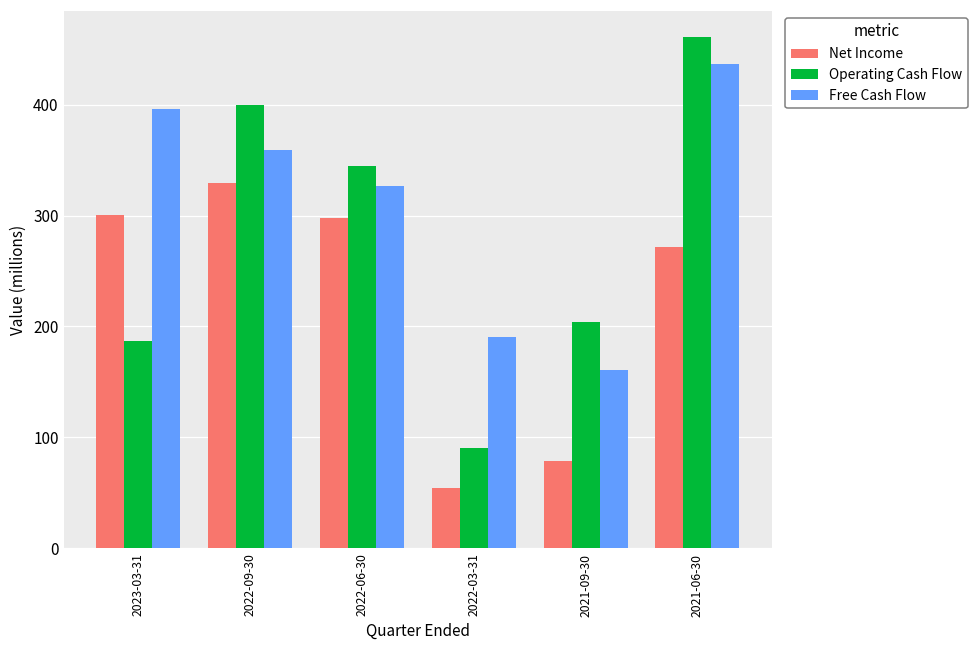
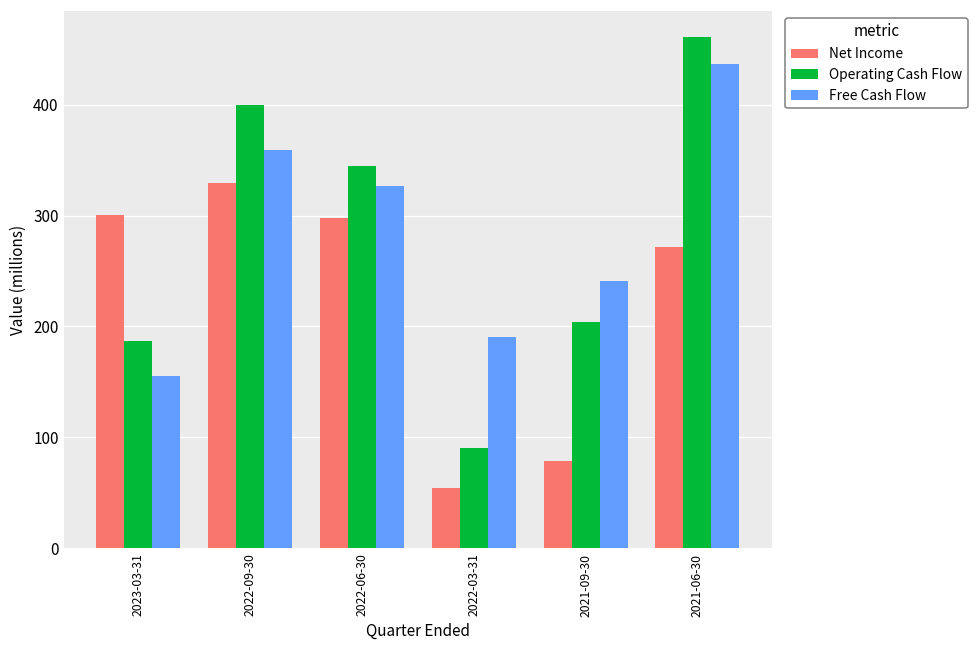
Free Cash Flow, 2023-03-31: 396 -> 156
Free Cash Flow, 2021-09-30: 161 -> 241
